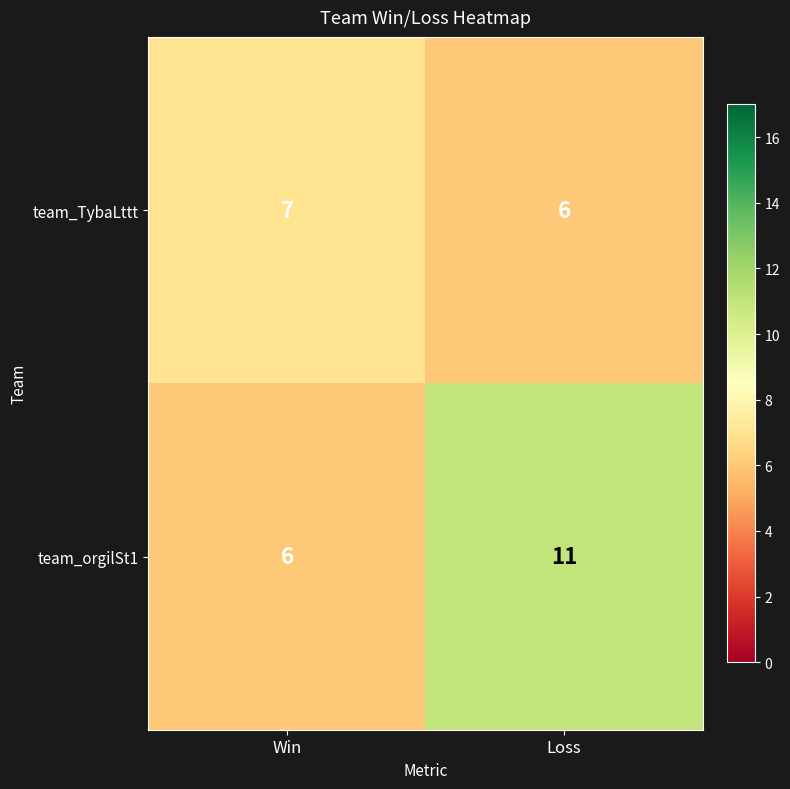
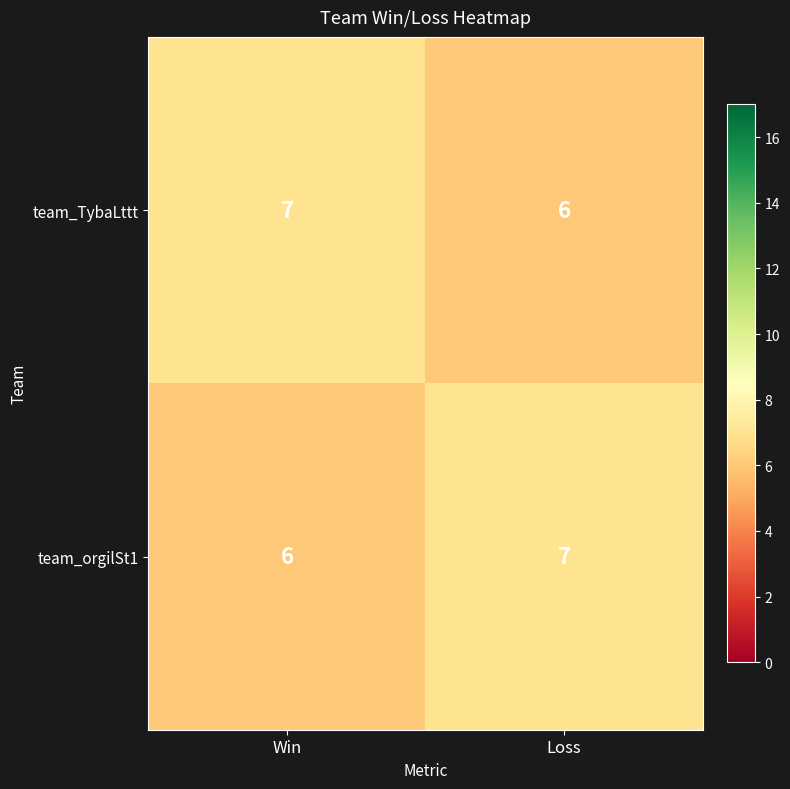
team_orgilSt1, Loss: 11 -> 7
